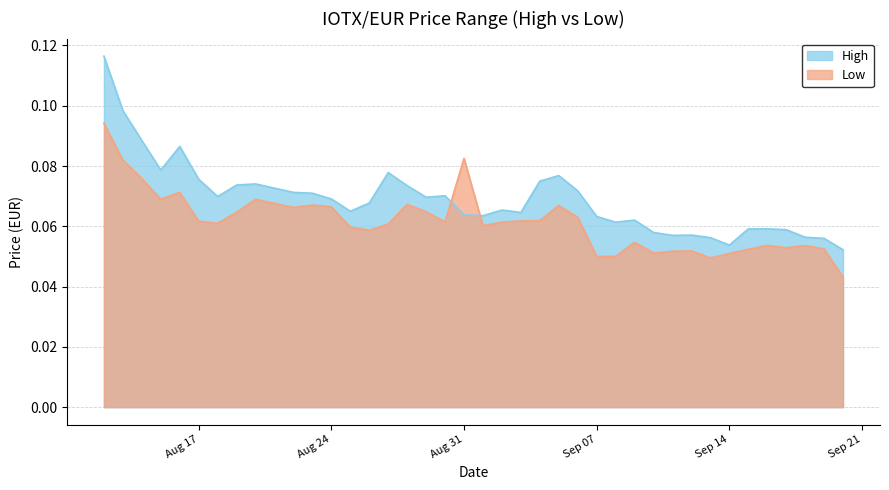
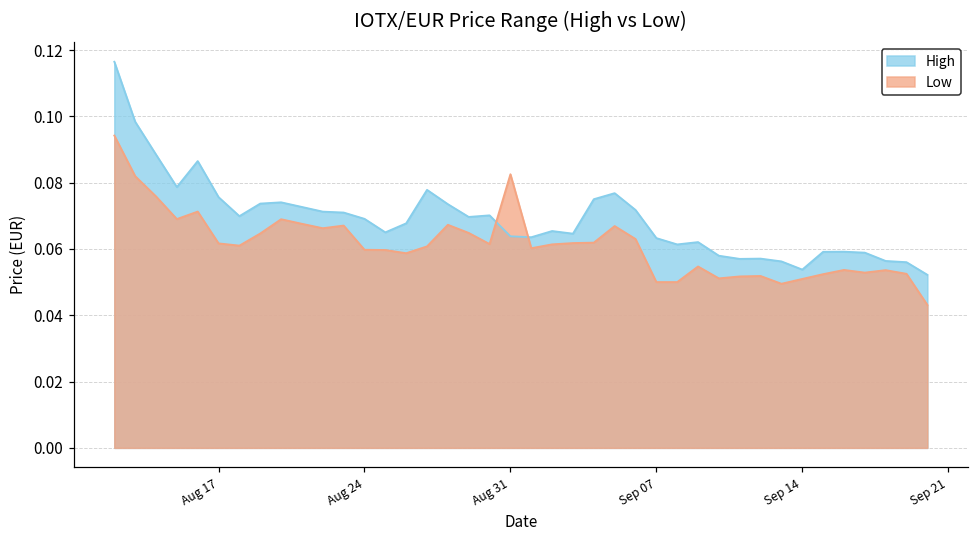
Low, Aug 24: 0.066 -> 0.060
